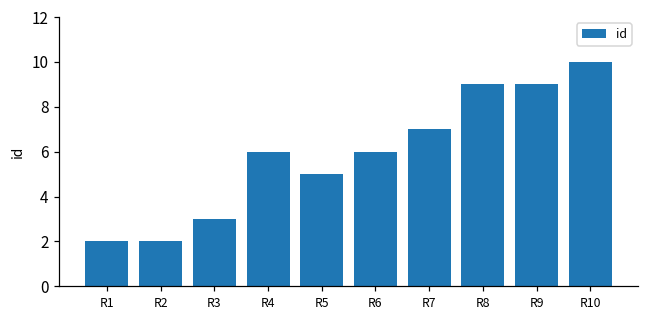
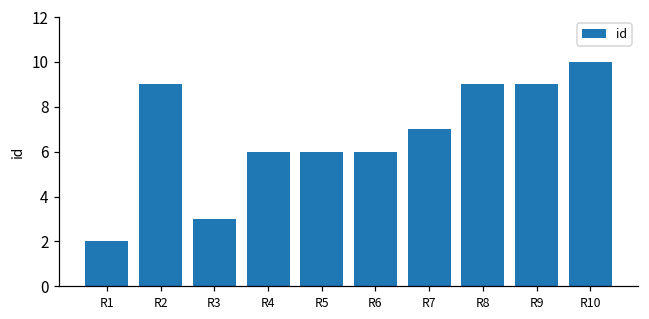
R2: 2 -> 9
R5: 5 -> 6
